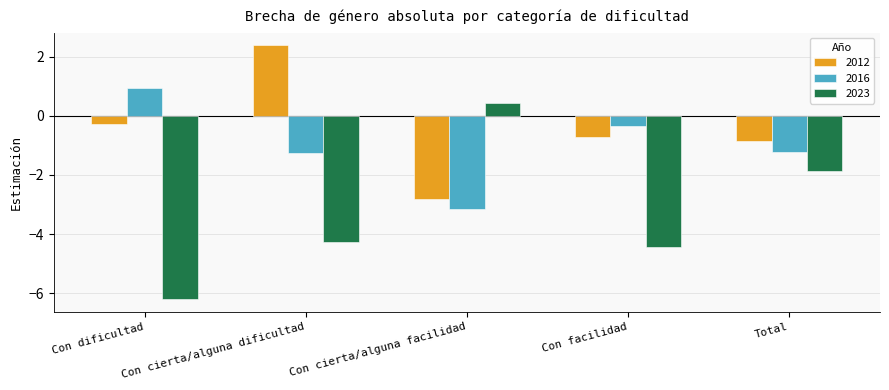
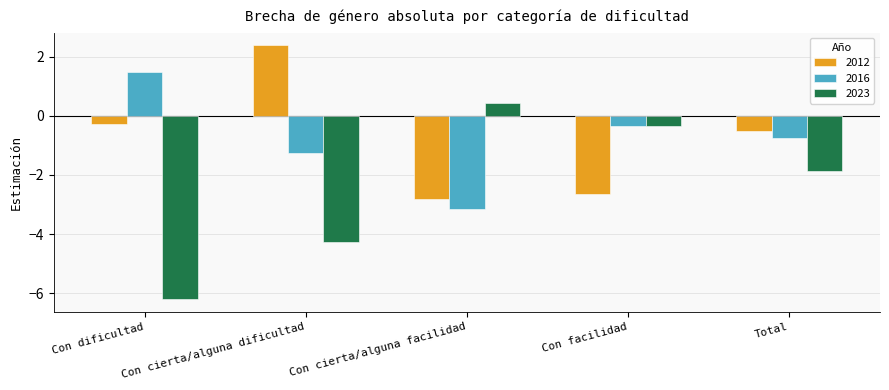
2016, Con dificultad: 1.0 -> 1.5
2012, Con facilidad: -0.7 -> -2.6
2023, Con facilidad: -4.4 -> -0.3
2012, Total: -0.8 -> -0.5
2016, Total: -1.2 -> -0.7
